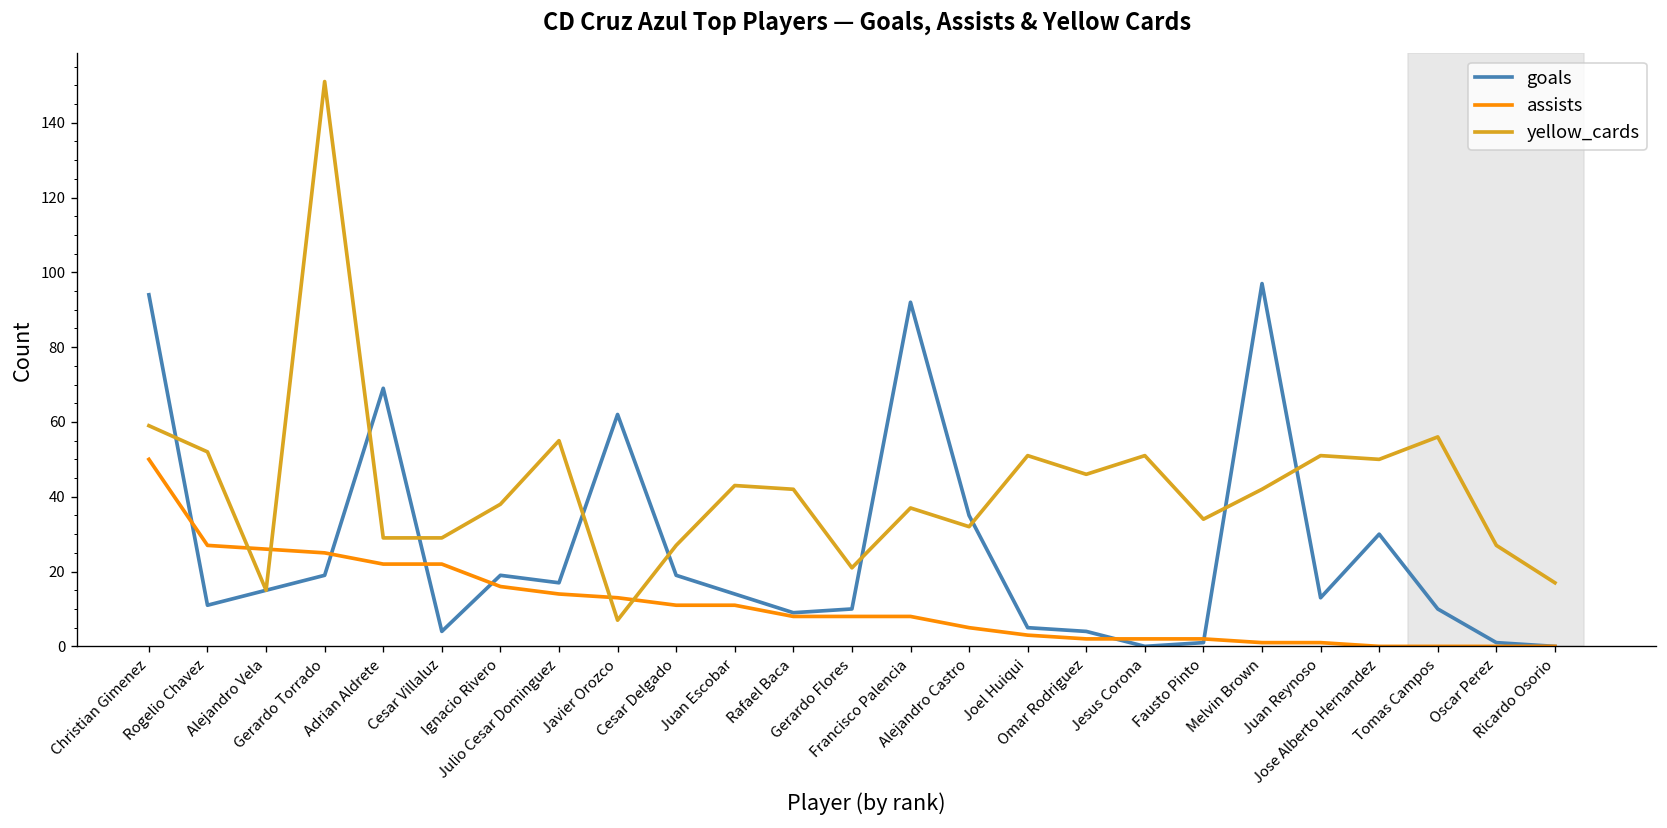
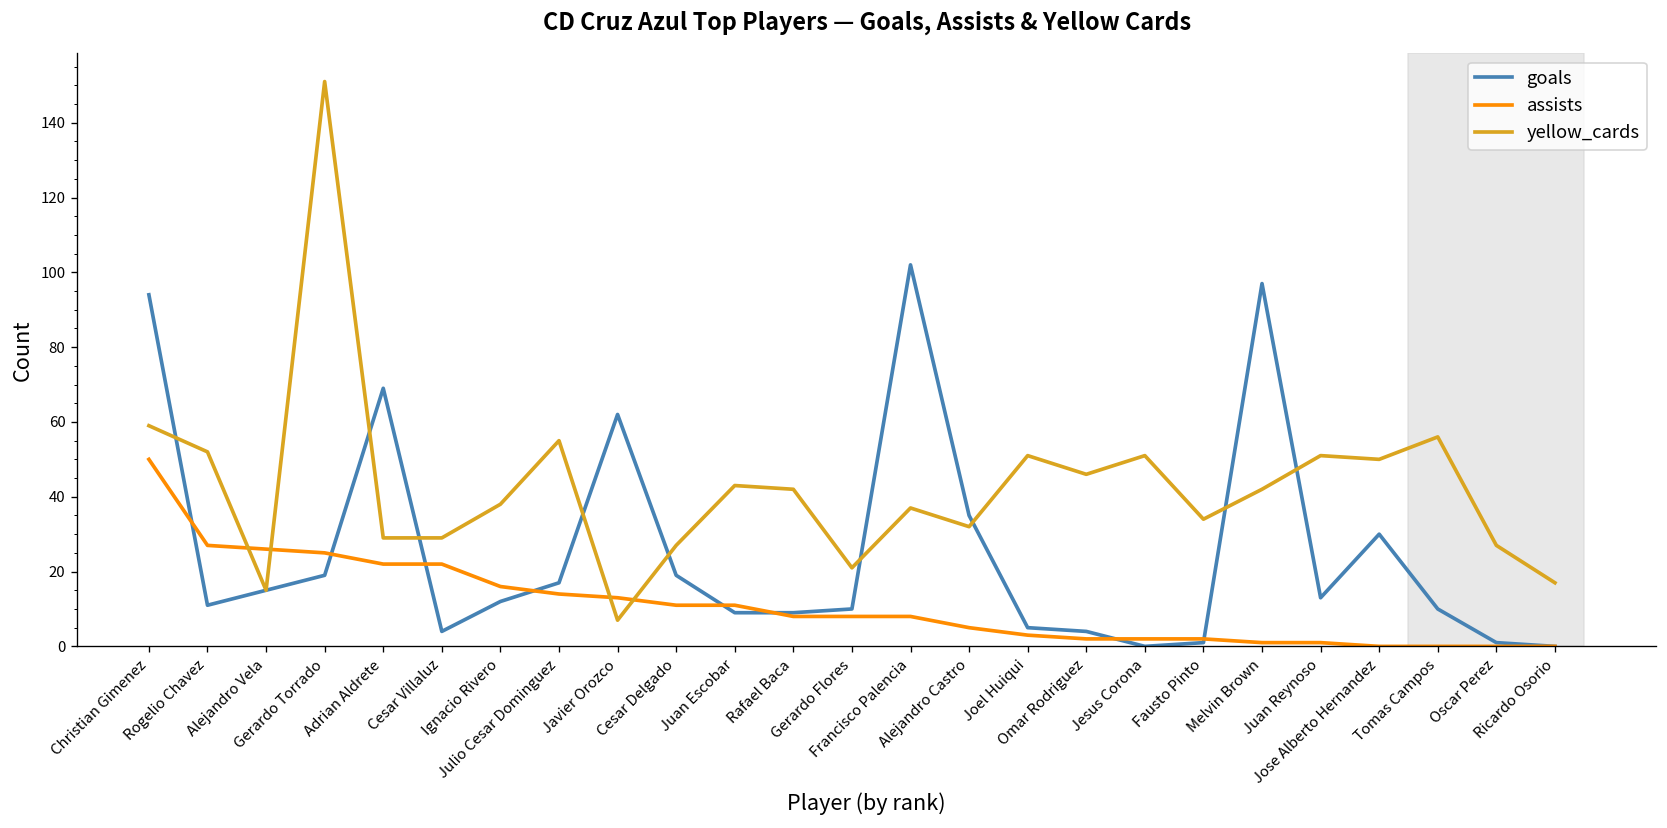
goals, Ignacio Rivero: 19 -> 12
goals, Juan Escobar: 14 -> 9
goals, Francisco Palencia: 92 -> 102
